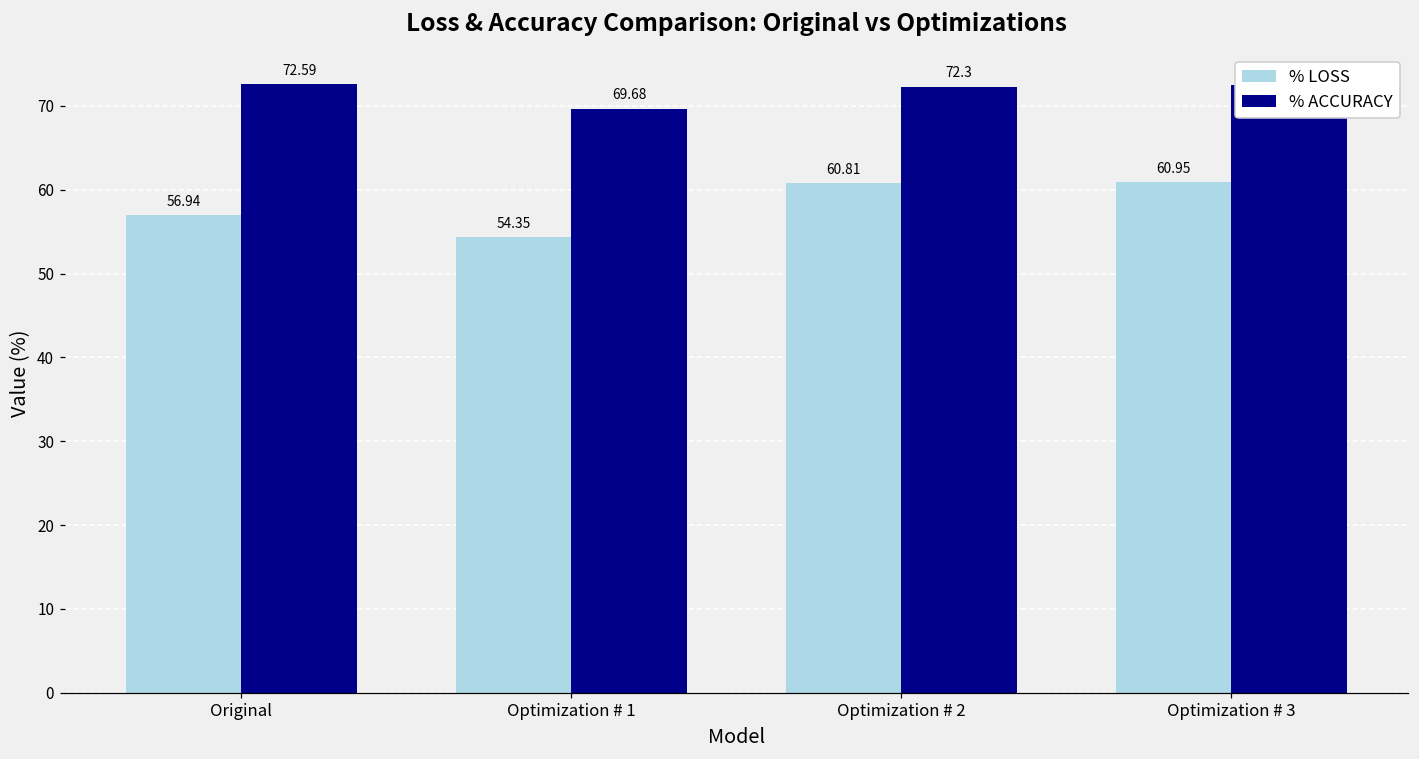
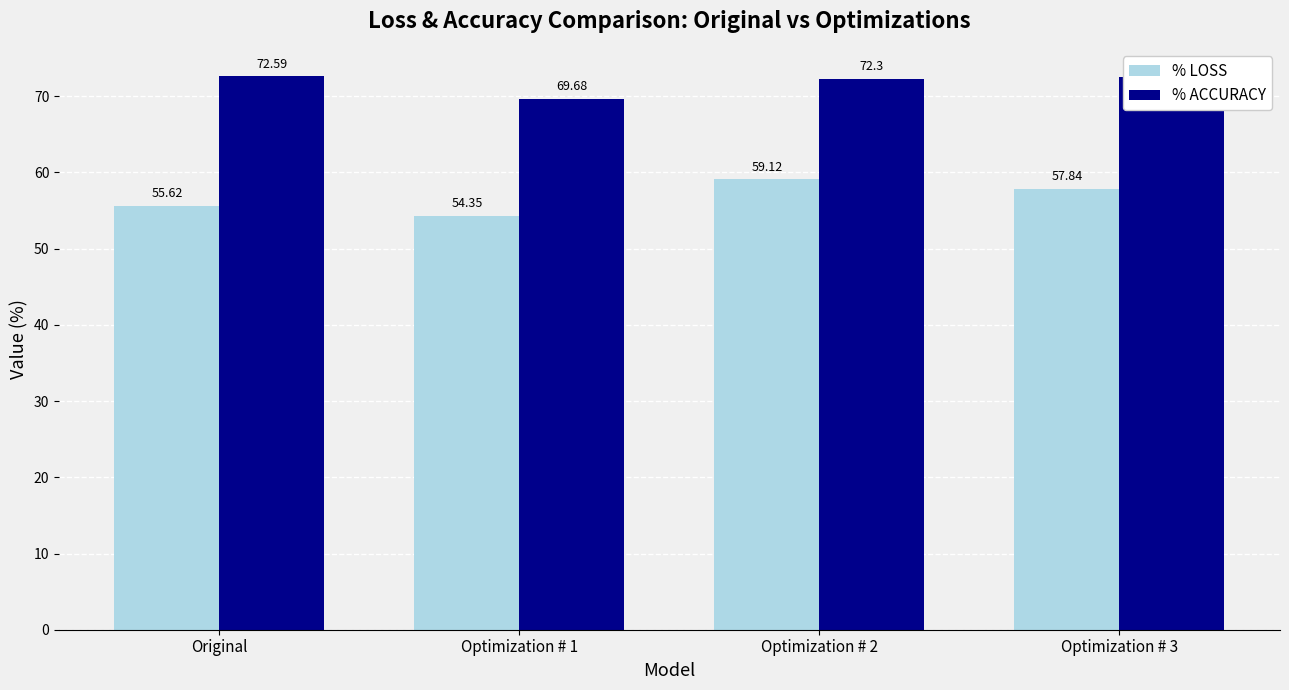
% LOSS, Original: 56.94 -> 55.62
% LOSS, Optimization # 2: 60.81 -> 59.12
% LOSS, Optimization # 3: 60.95 -> 57.84
